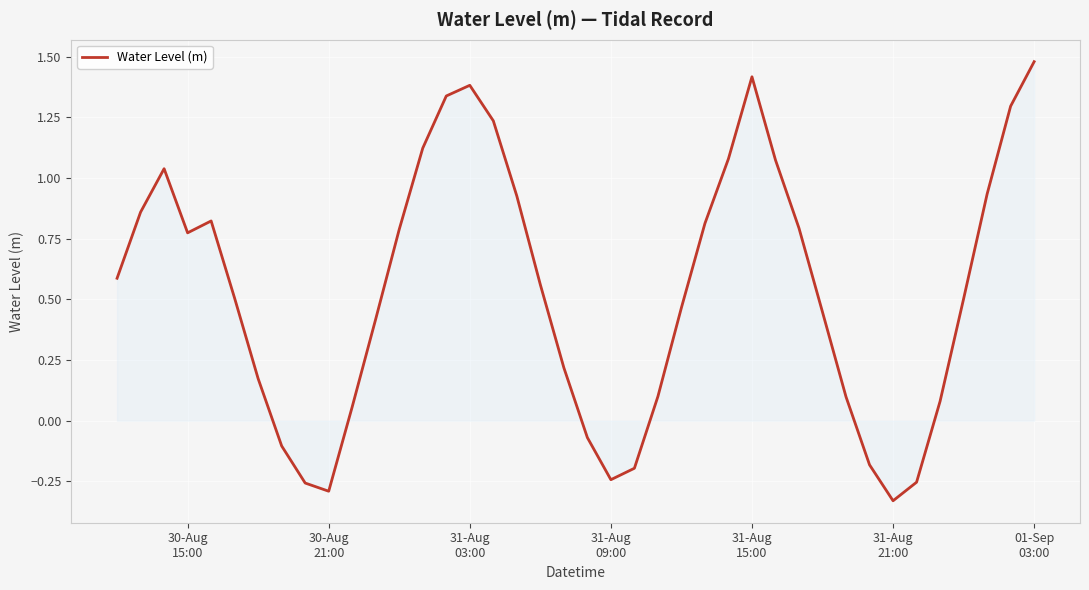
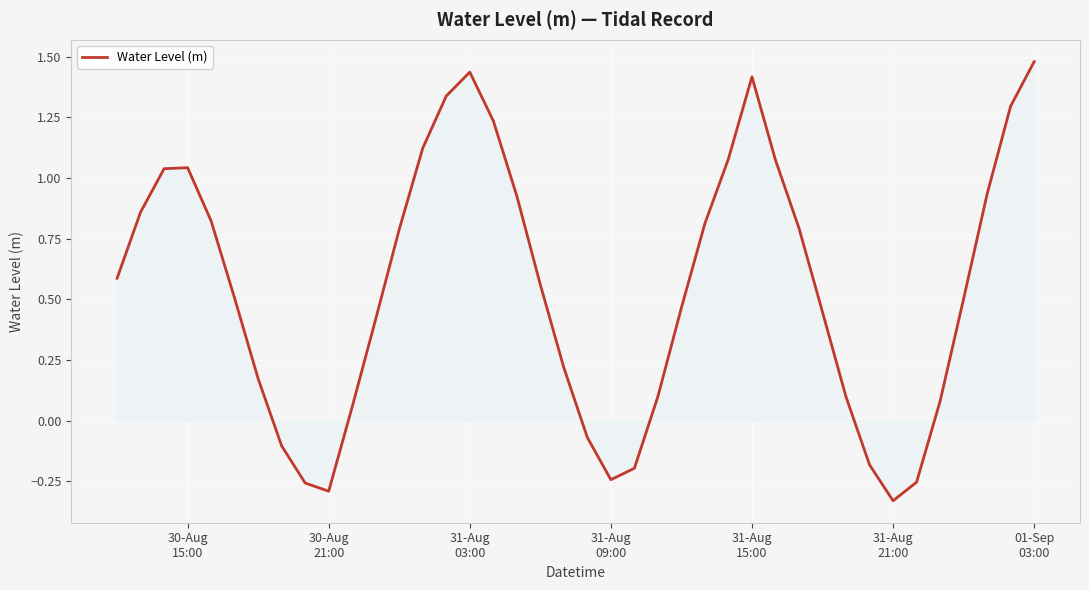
Water Level (m), 30-Aug 15:00: 0.77 -> 1.04
Water Level (m), 31-Aug 03:00: 1.38 -> 1.44
